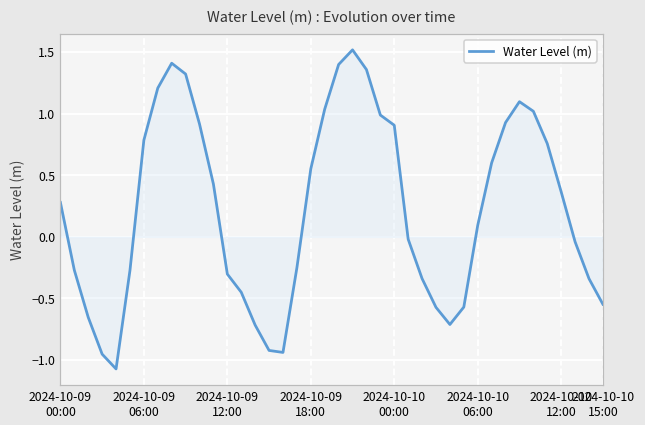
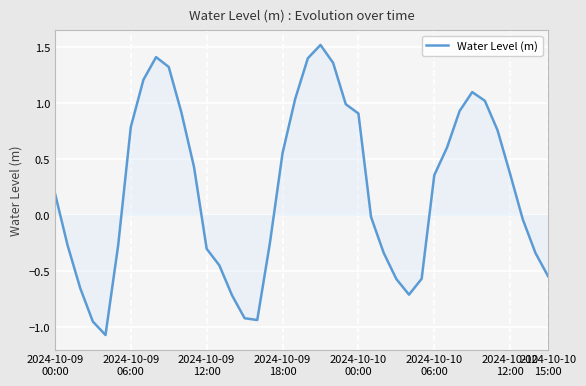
Water Level (m), 2024-10-09 00:00: 0.28 -> 0.20
Water Level (m), 2024-10-10 06:00: 0.09 -> 0.36
